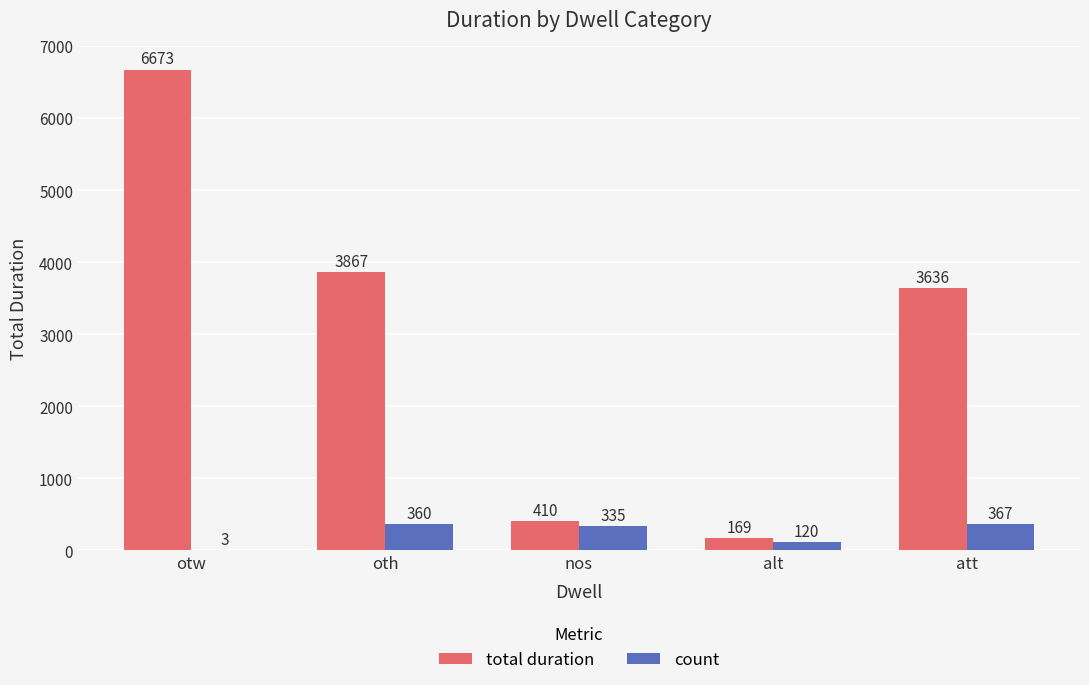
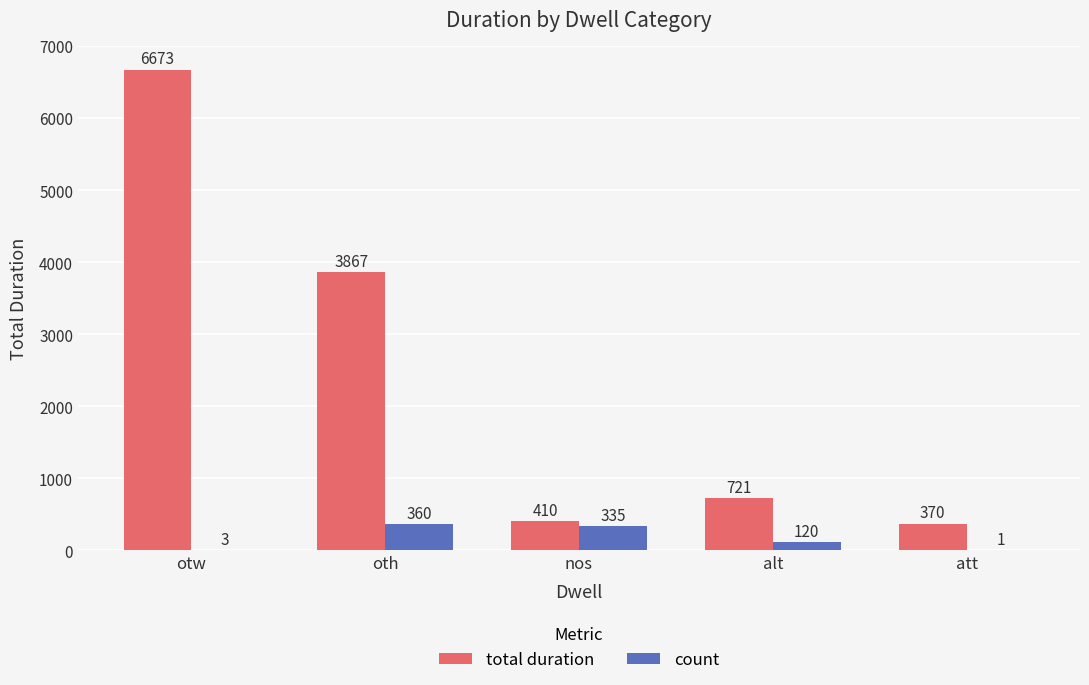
total duration, alt: 169 -> 721
total duration, att: 3636 -> 370
count, att: 367 -> 1
